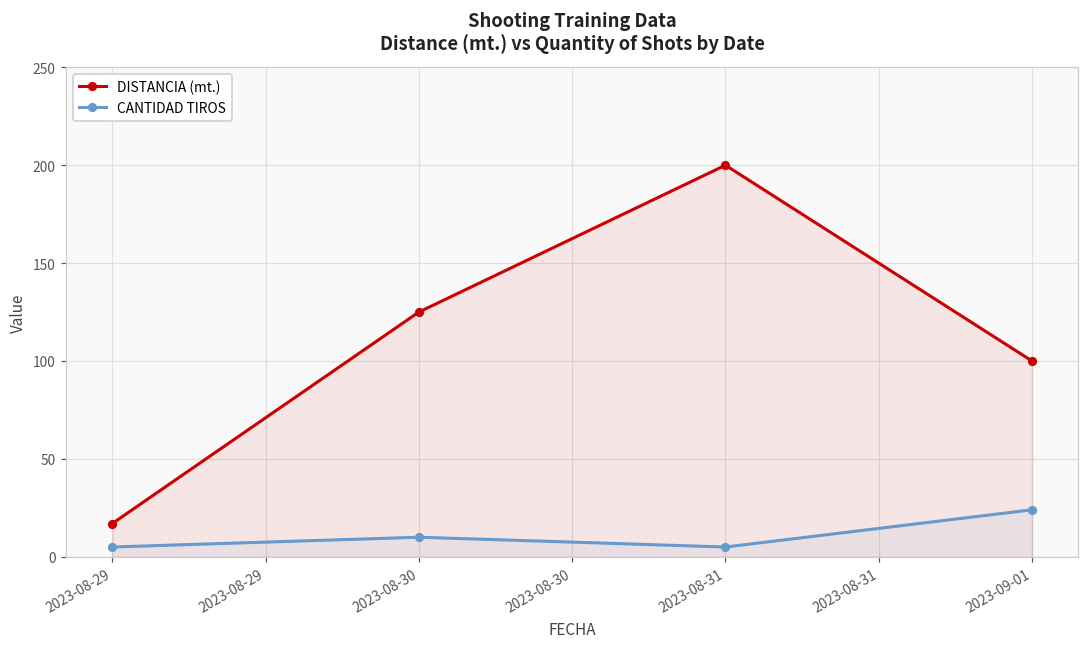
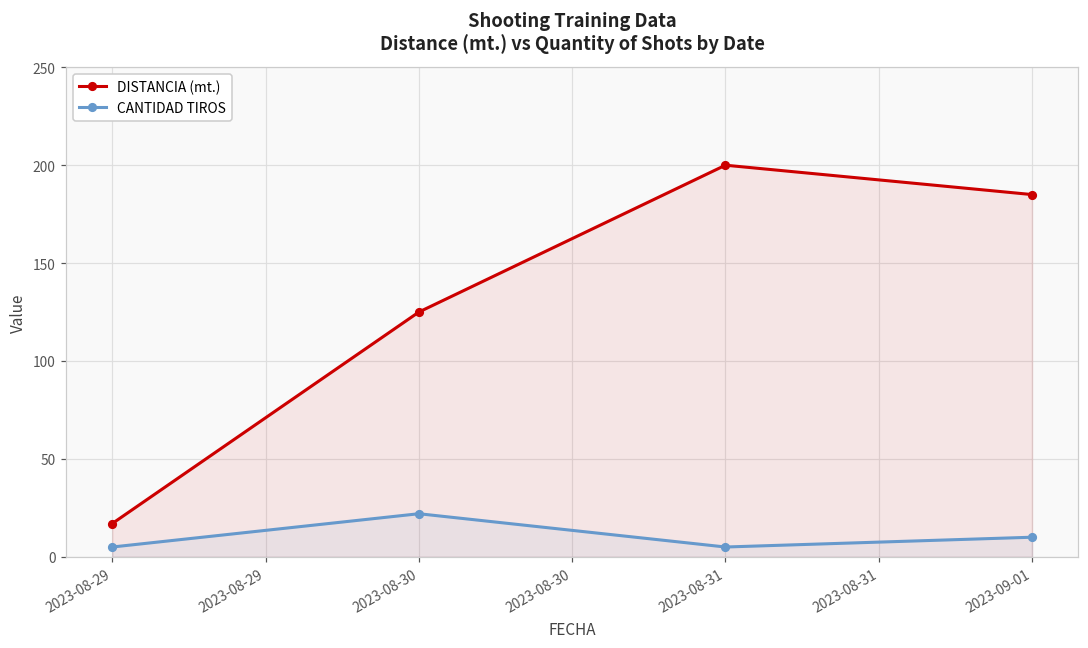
CANTIDAD TIROS, 2023-08-30: 10 -> 22
DISTANCIA (mt.), 2023-09-01: 100 -> 185
CANTIDAD TIROS, 2023-09-01: 24 -> 10
